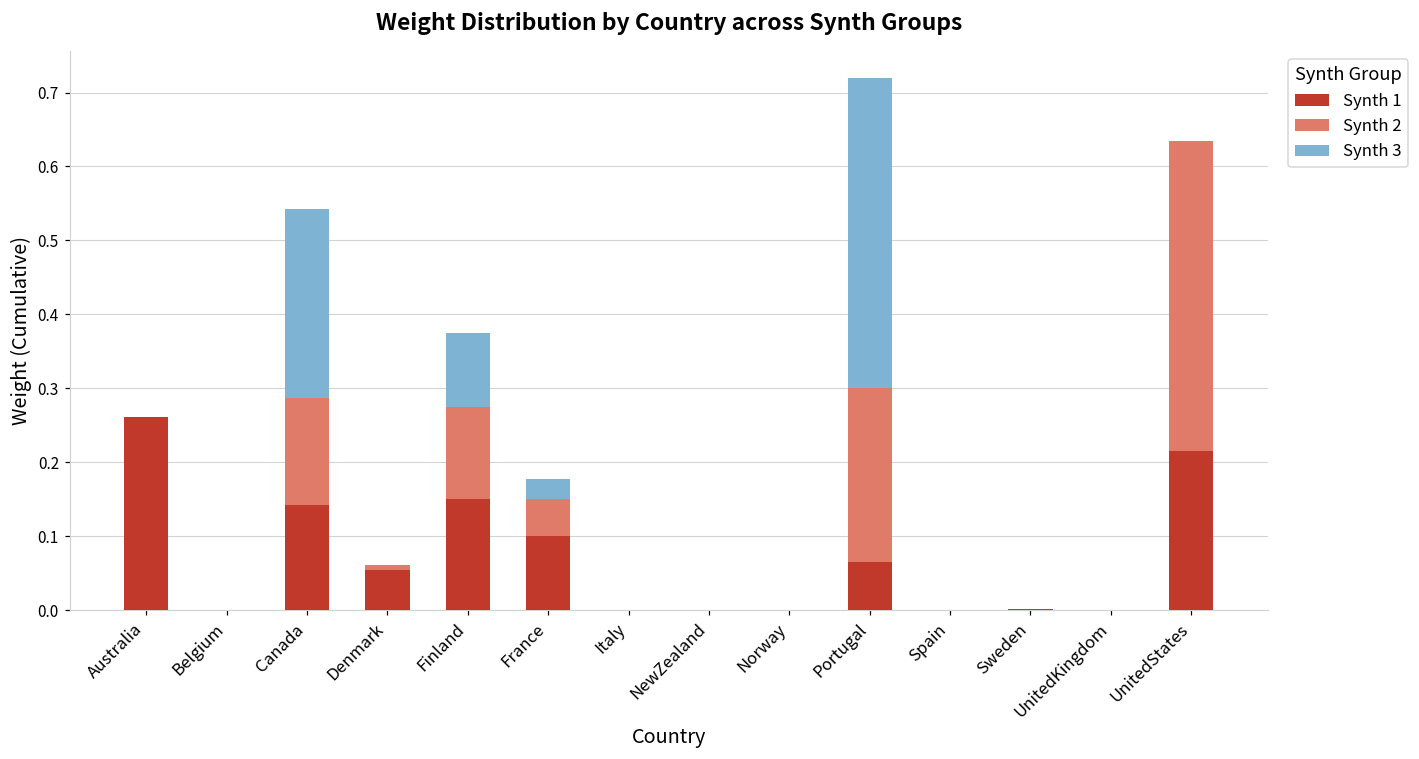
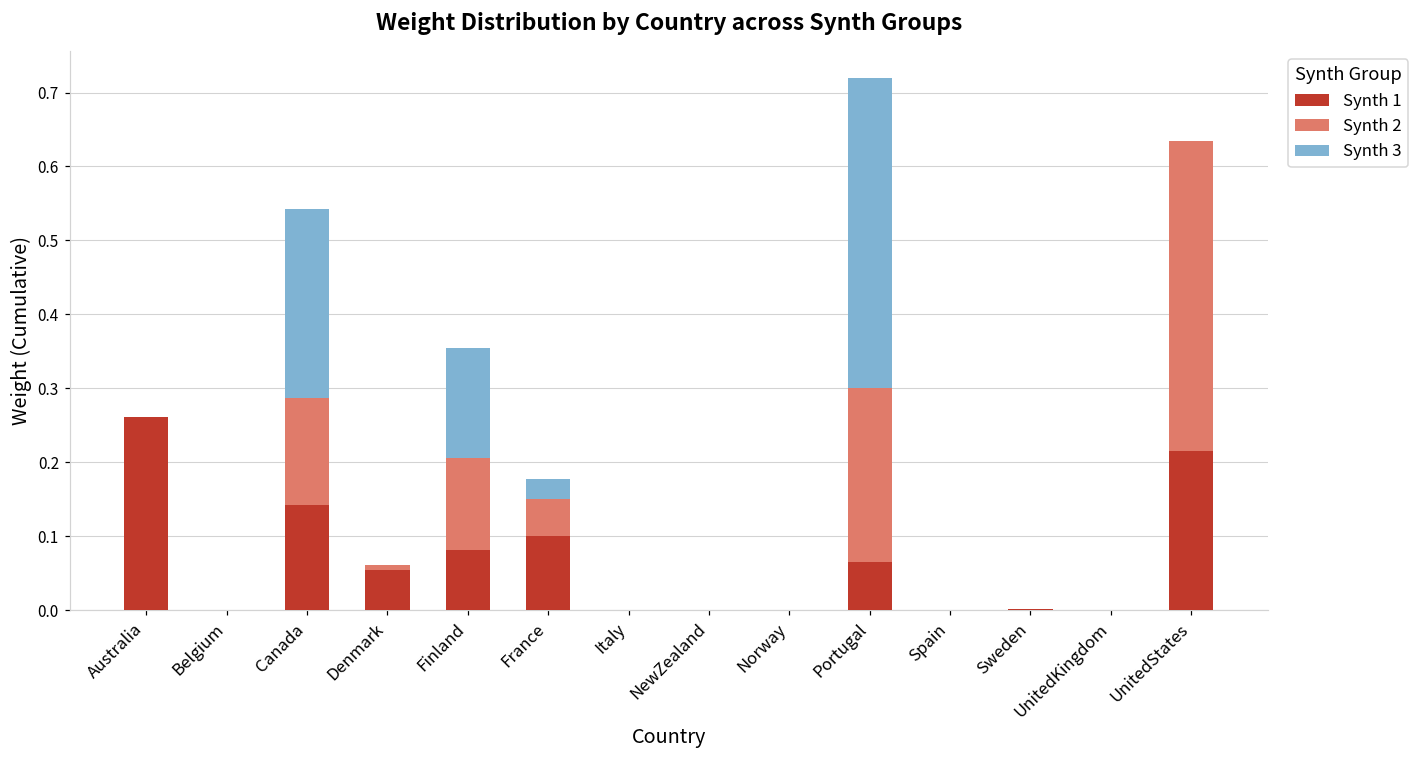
Synth 1, Finland: 0.15 -> 0.08
Synth 3, Finland: 0.10 -> 0.15
